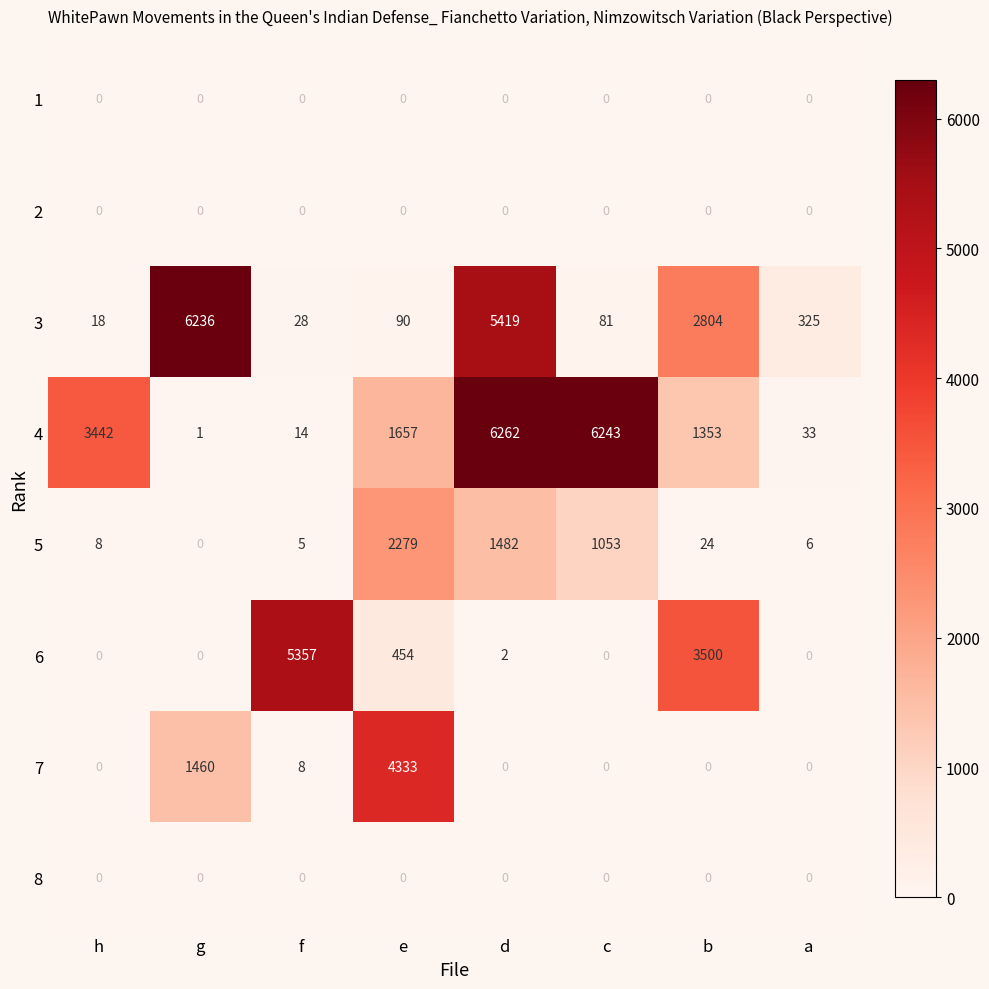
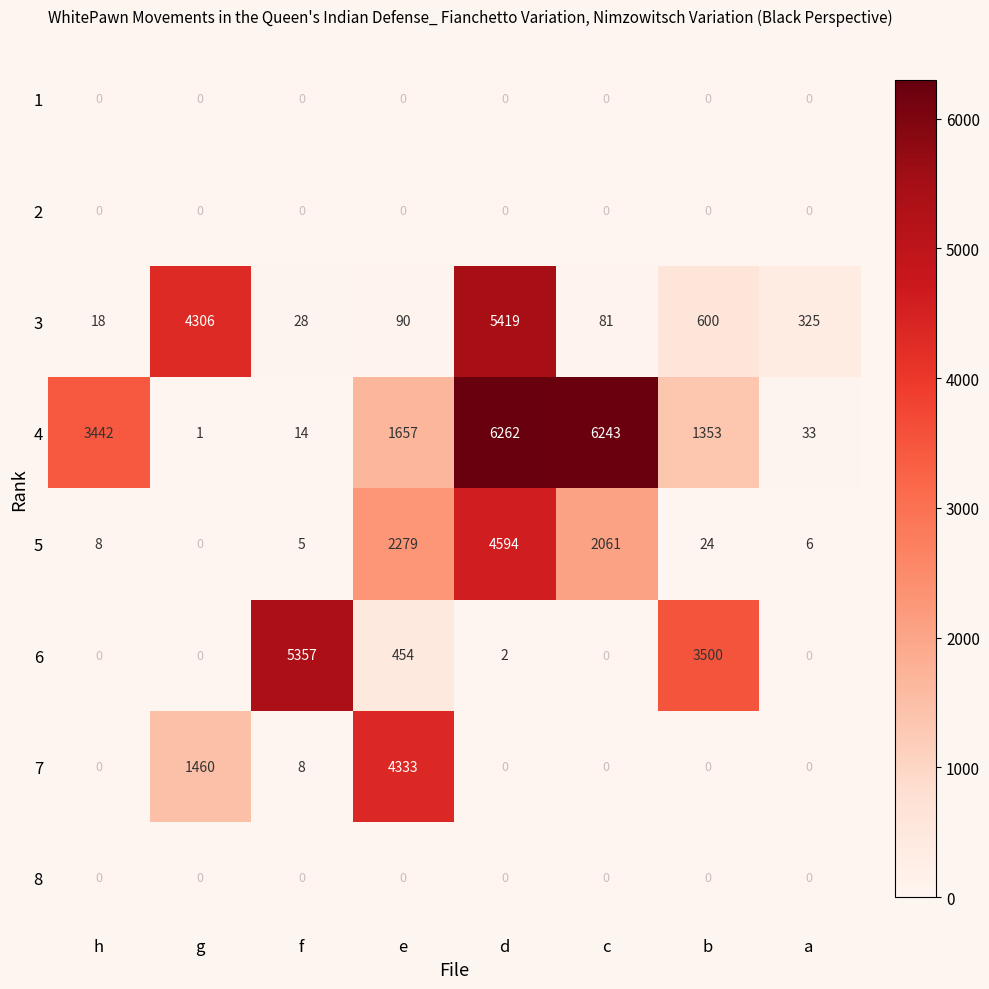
3, g: 6236 -> 4306
3, b: 2804 -> 600
5, d: 1482 -> 4594
5, c: 1053 -> 2061
